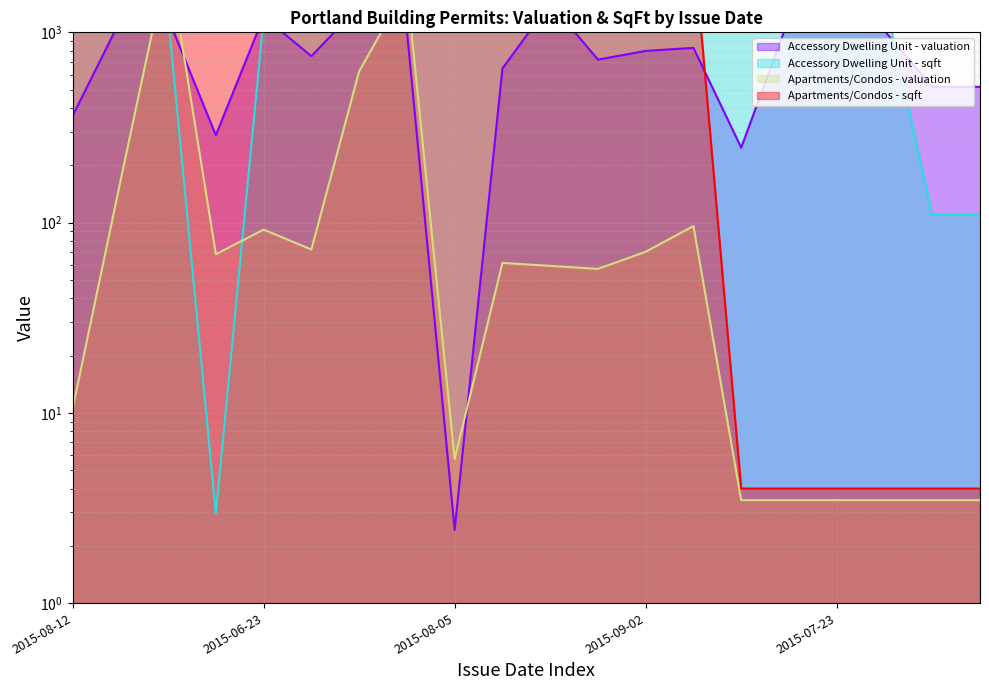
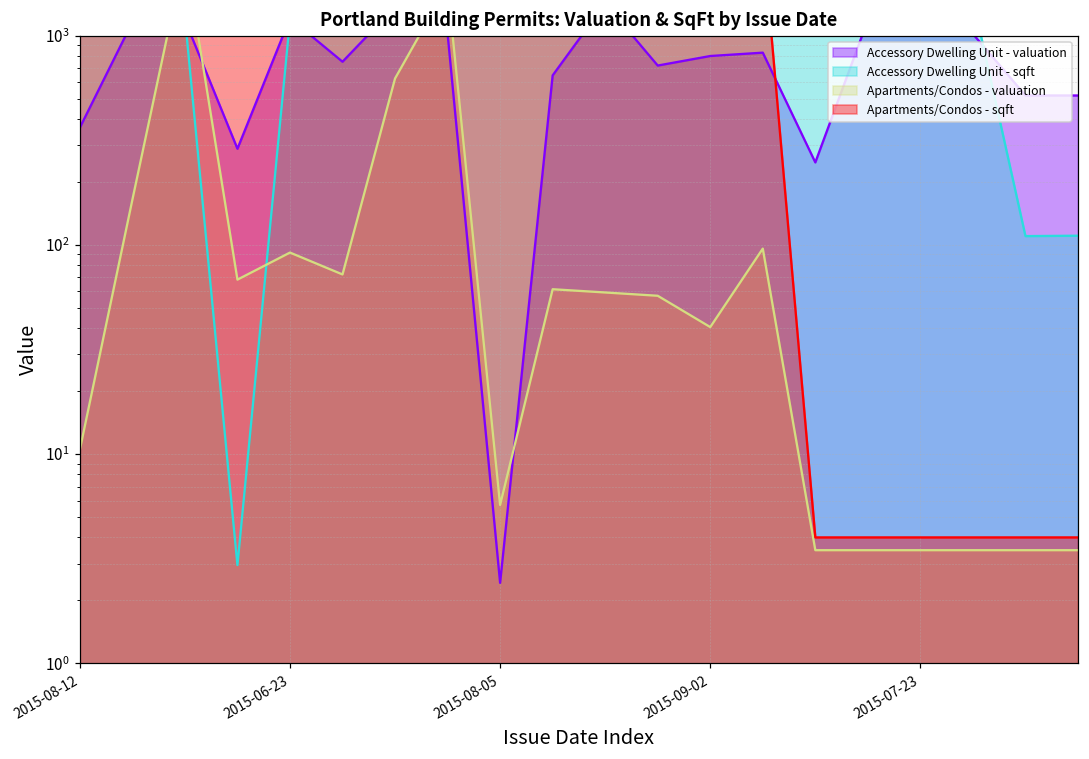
Apartments/Condos - valuation, 2015-09-02: 70 -> 40
